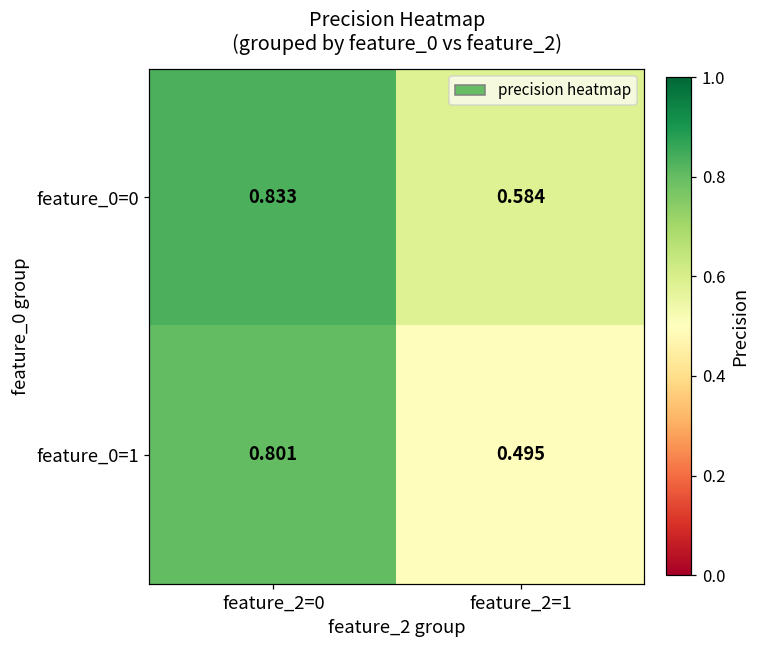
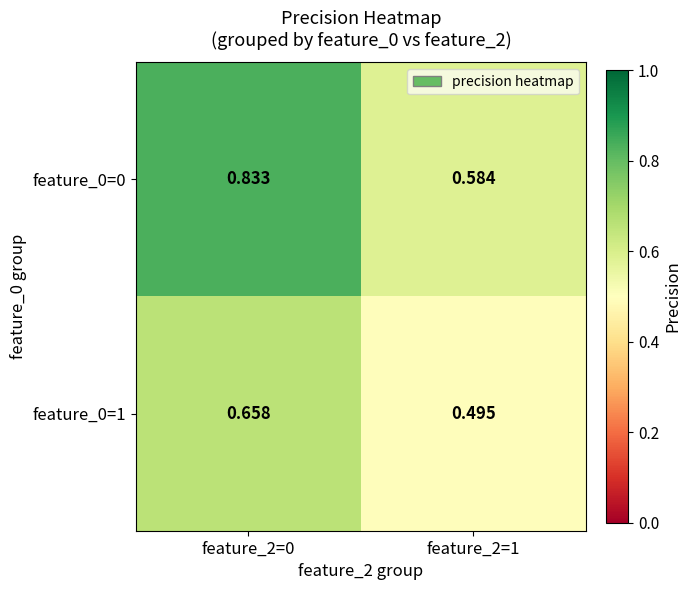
feature_0=1, feature_2=0: 0.801 -> 0.658
